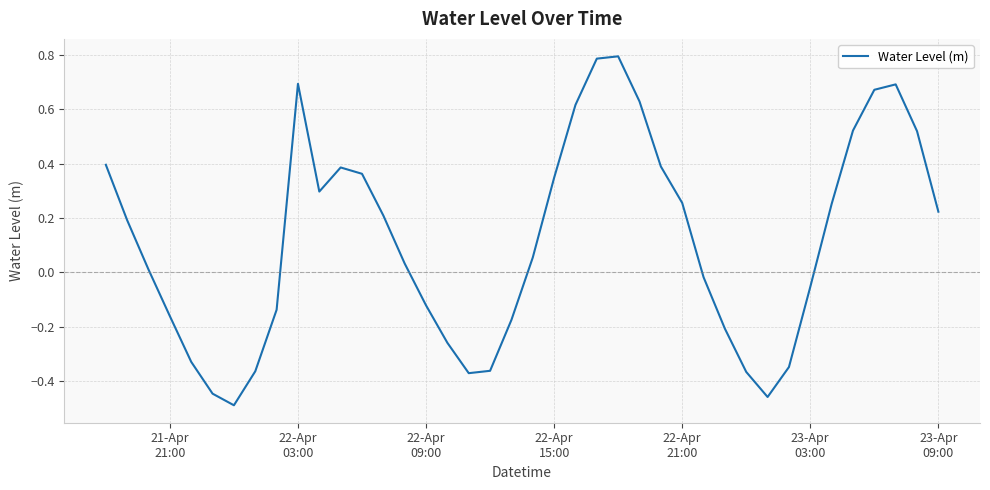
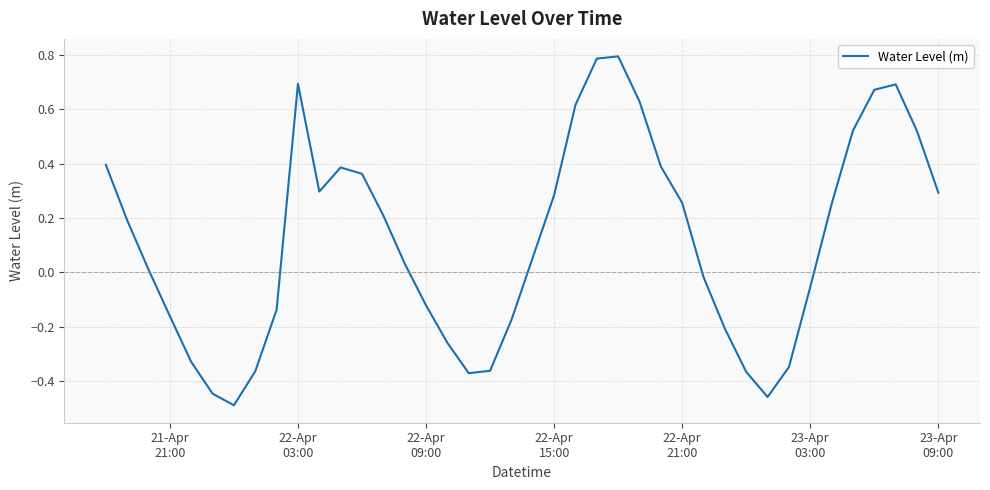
22-Apr 15:00: 0.35 -> 0.28
23-Apr 09:00: 0.22 -> 0.29
